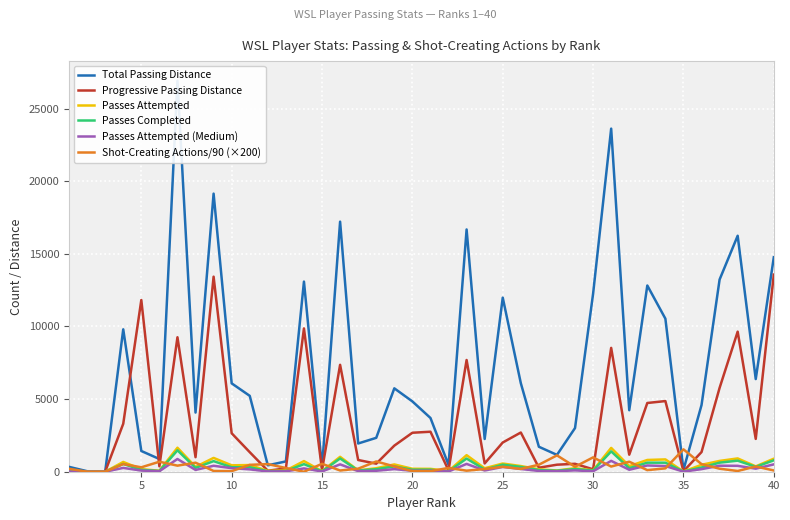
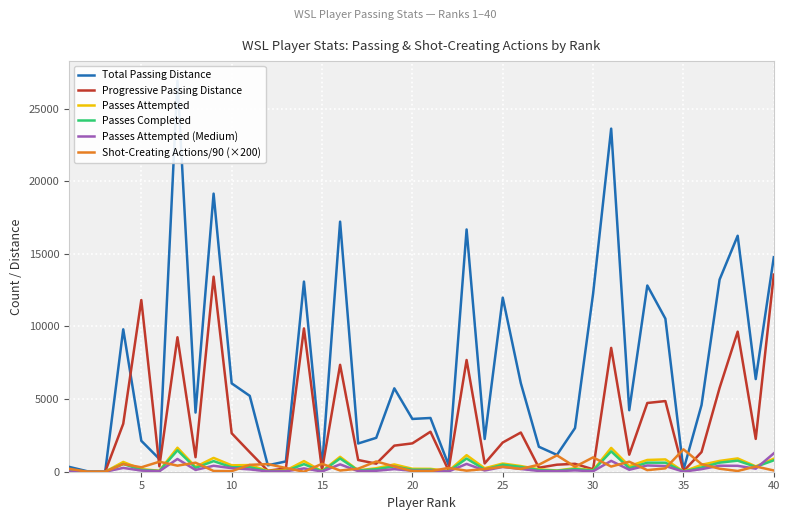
Total Passing Distance, 5: 1400 -> 2100
Total Passing Distance, 20: 4800 -> 3600
Progressive Passing Distance, 20: 2700 -> 2000
Passes Attempted (Medium), 40: 500 -> 1300
